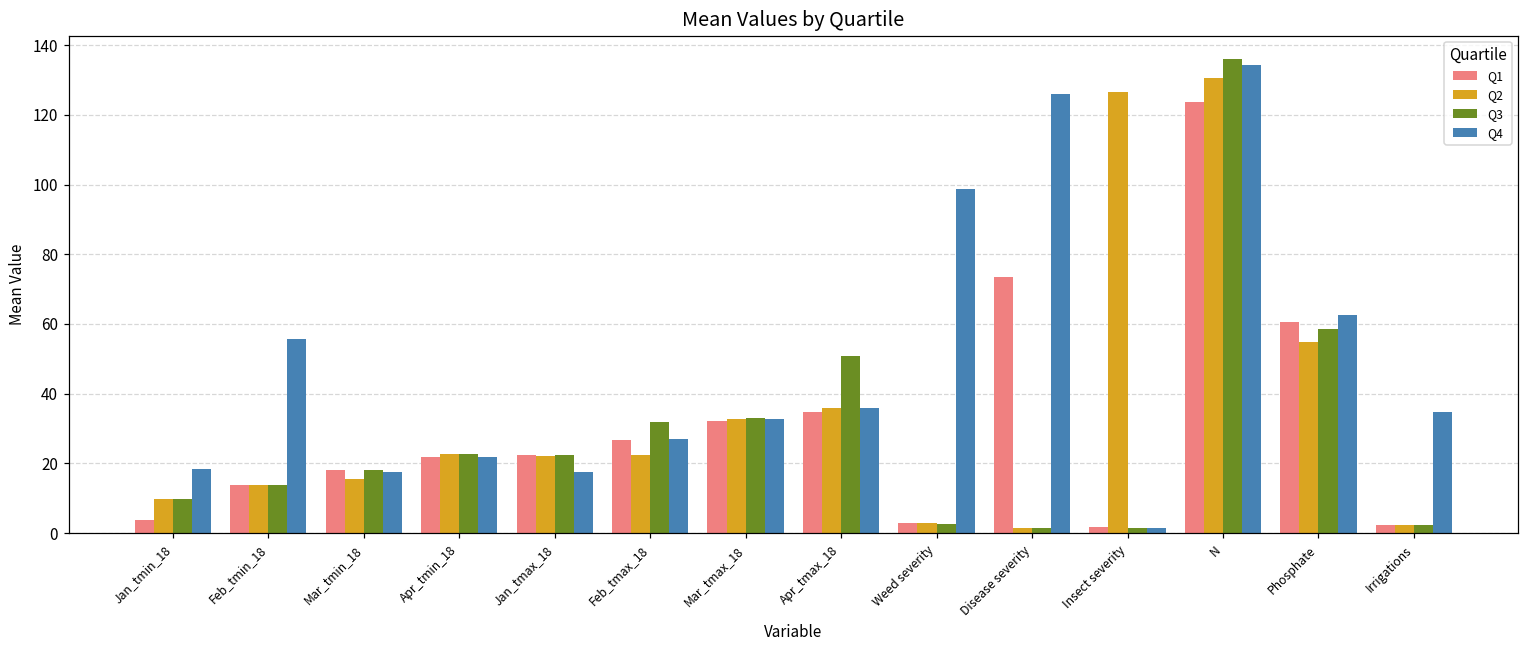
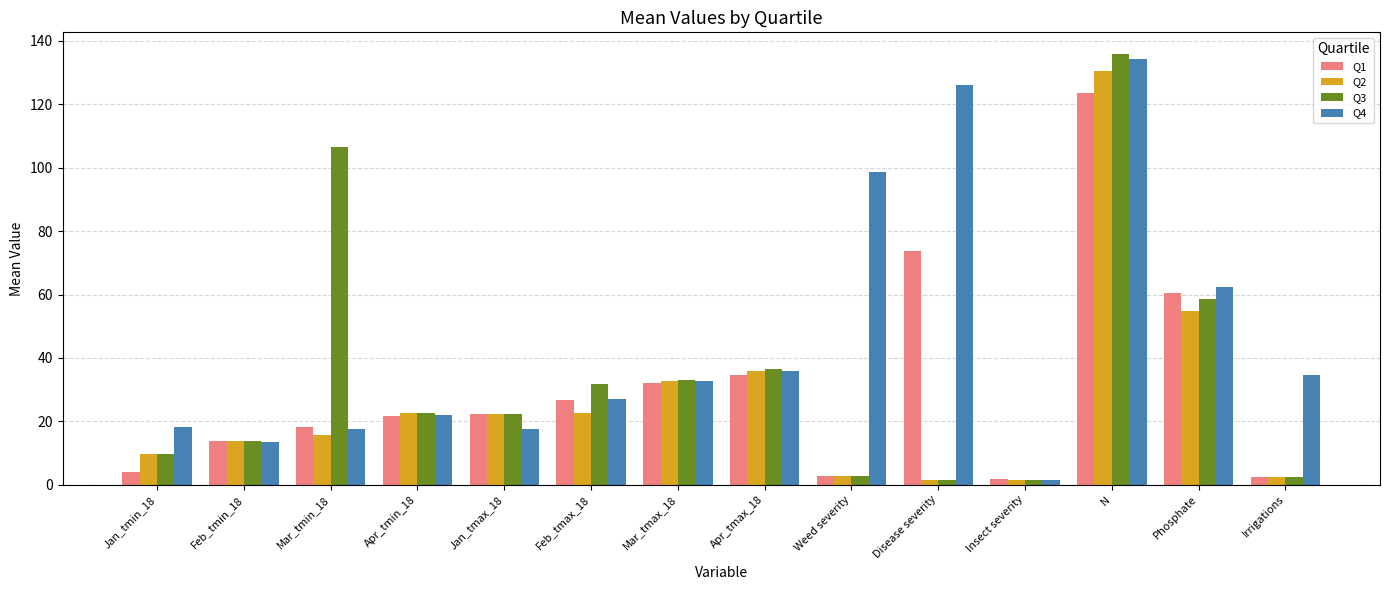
Q4, Feb_tmin_18: 56 -> 14
Q3, Mar_tmin_18: 18 -> 106
Q3, Apr_tmax_18: 51 -> 36
Q2, Insect severity: 127 -> 2
